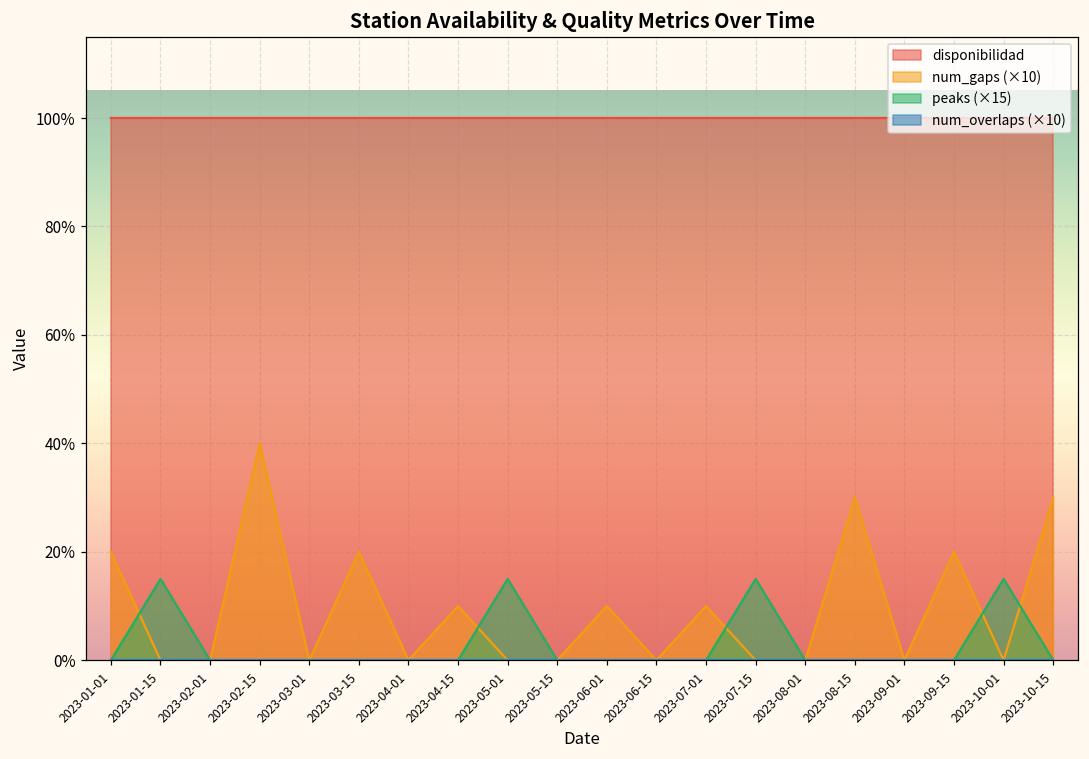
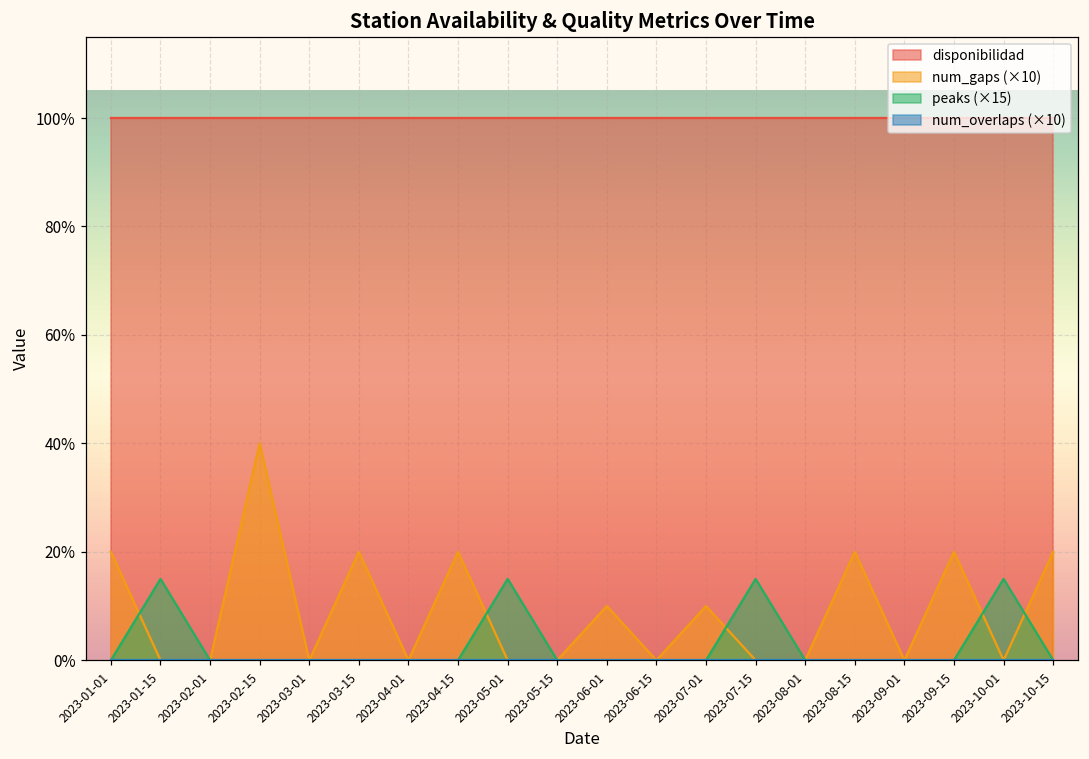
num_gaps (×10), 2023-04-15: 10% -> 20%
num_gaps (×10), 2023-08-15: 30% -> 20%
num_gaps (×10), 2023-10-15: 30% -> 20%
